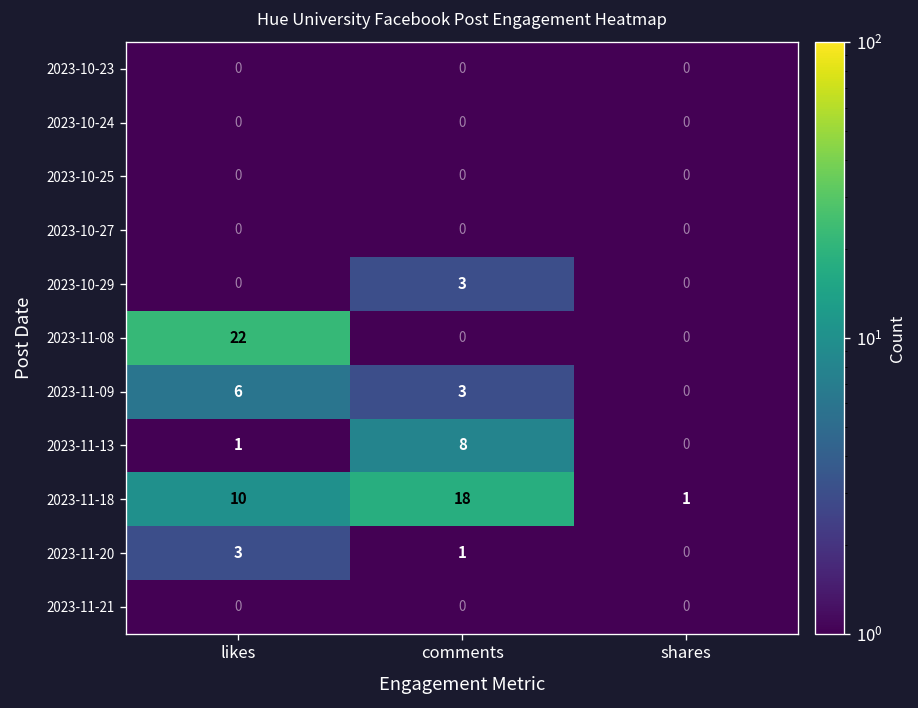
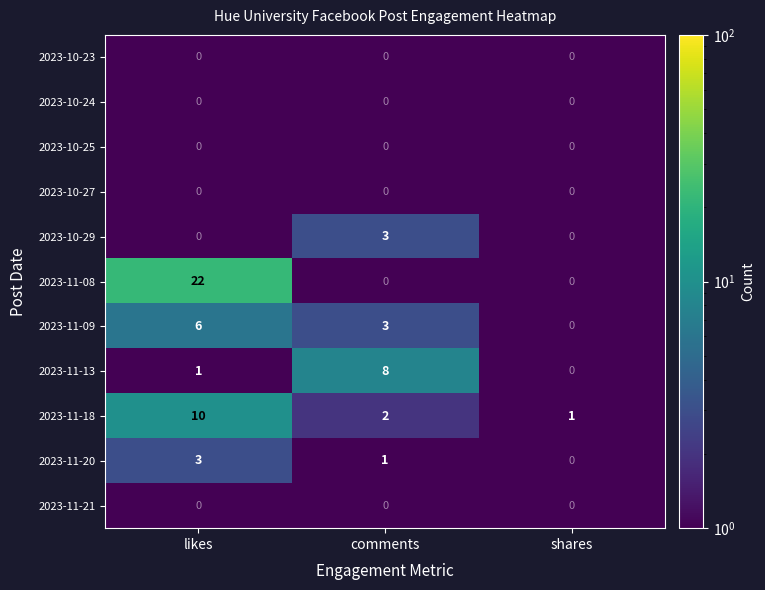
2023-11-18, comments: 18 -> 2
